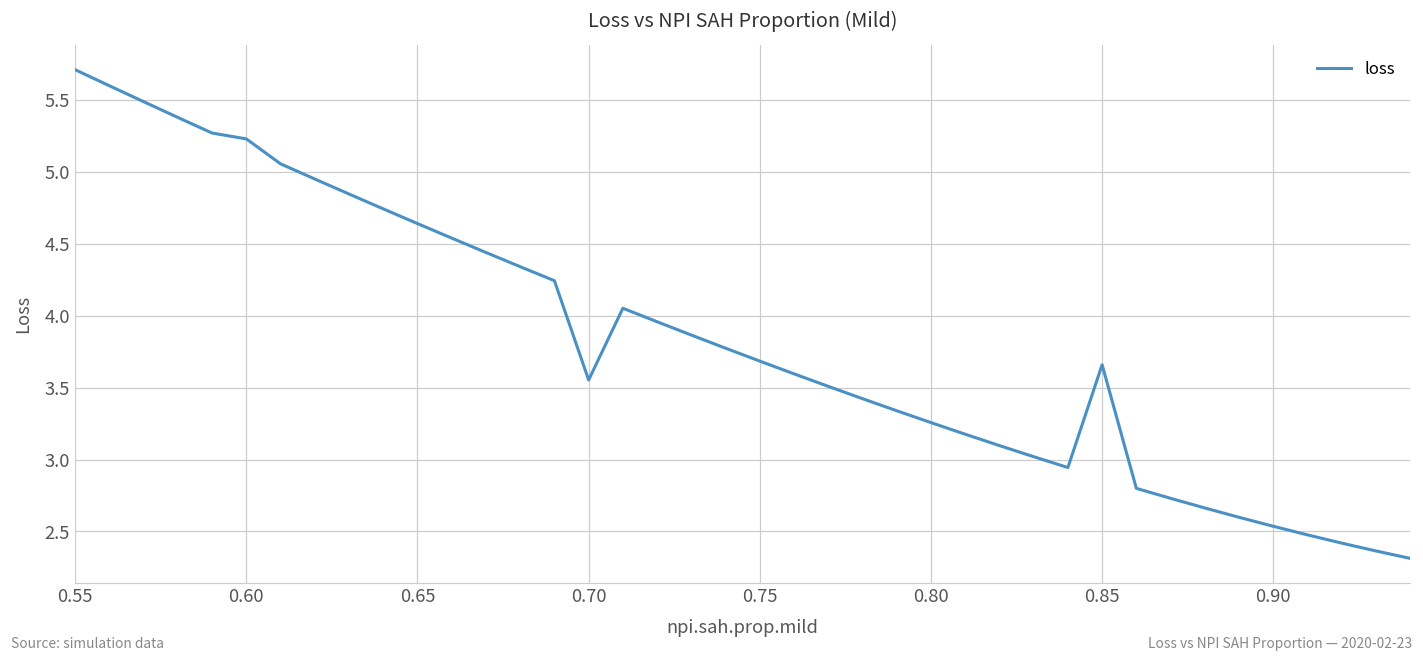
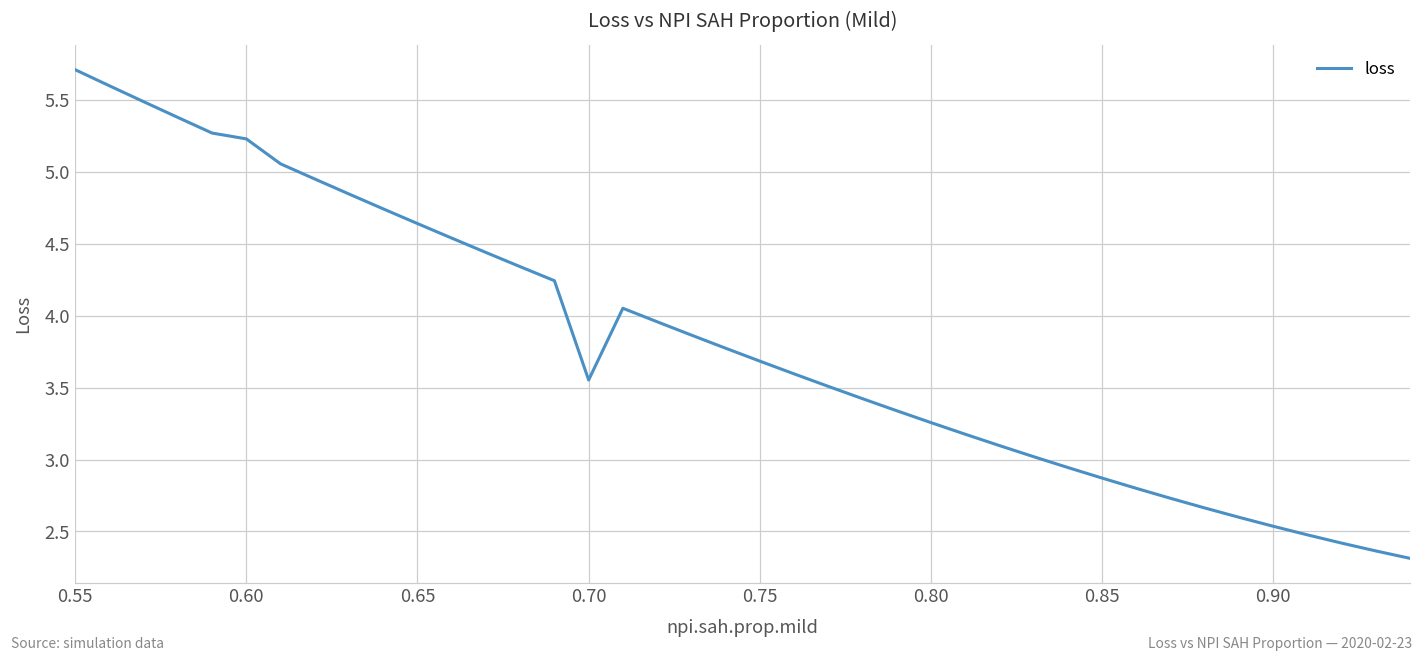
0.85: 3.66 -> 2.87
